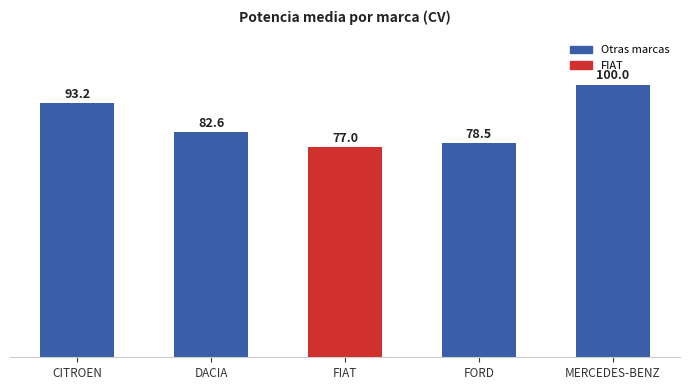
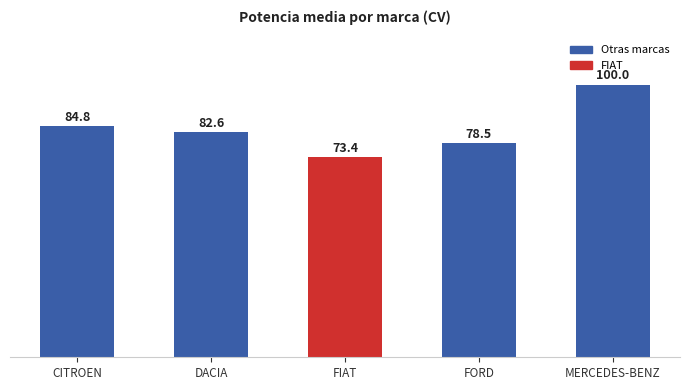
CITROEN: 93.2 -> 84.8
FIAT: 77.0 -> 73.4
